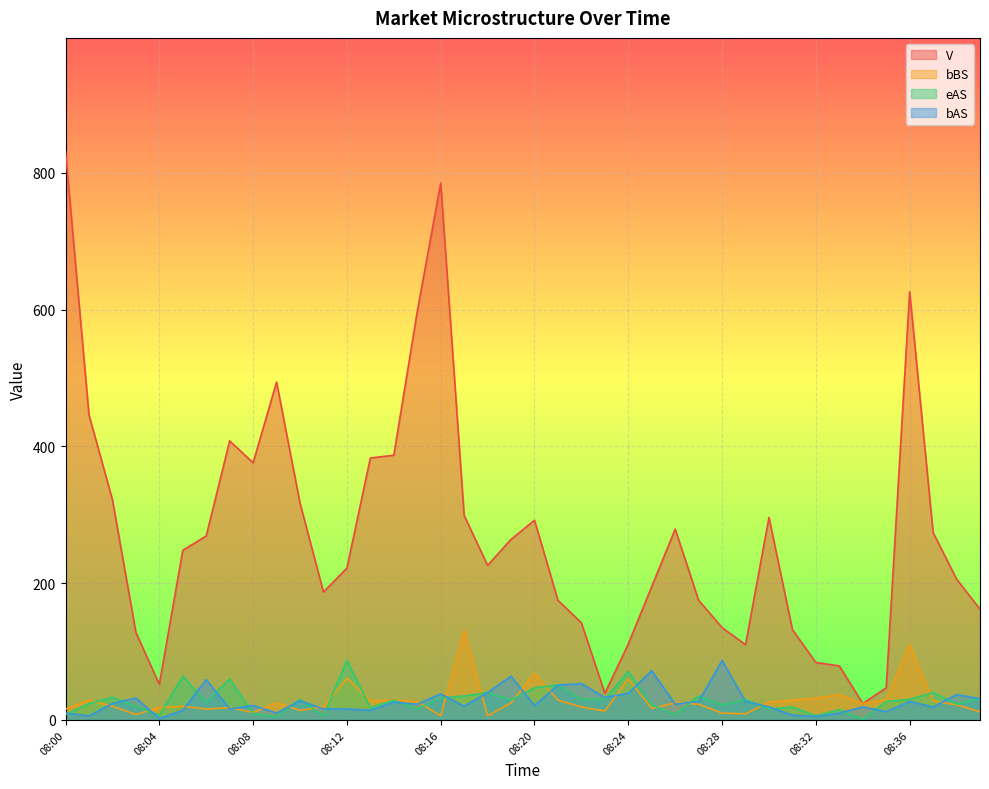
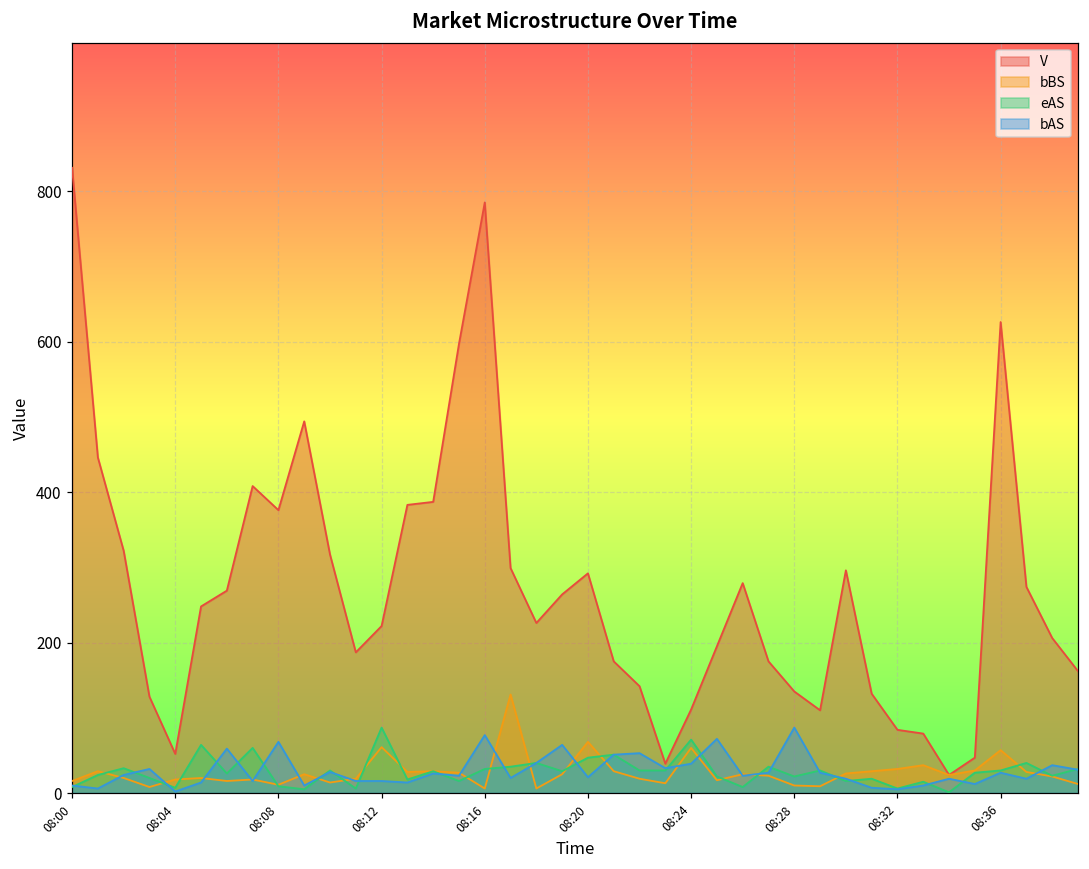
bAS, 08:08: 20 -> 70
bAS, 08:16: 40 -> 80
bBS, 08:36: 110 -> 60
